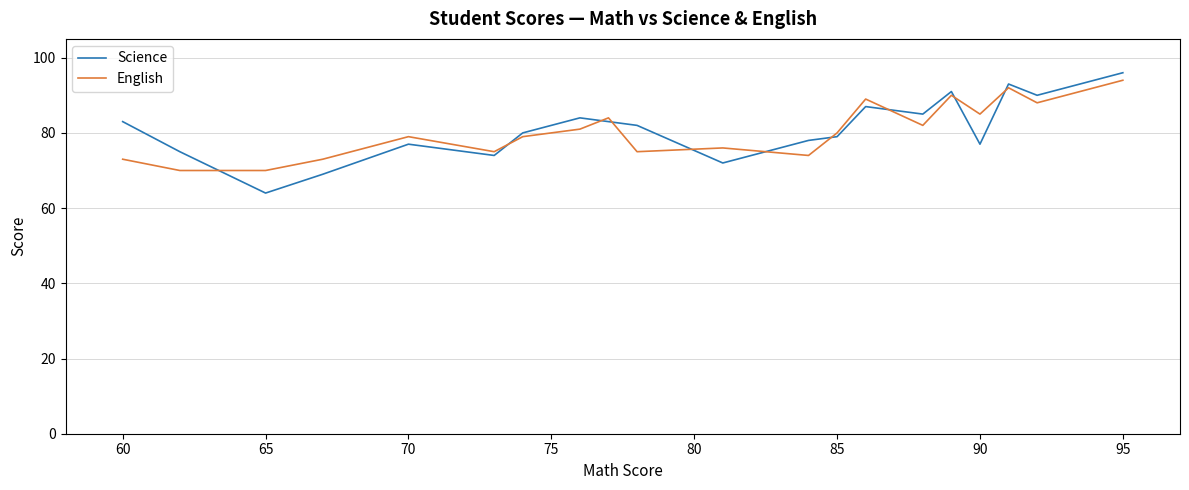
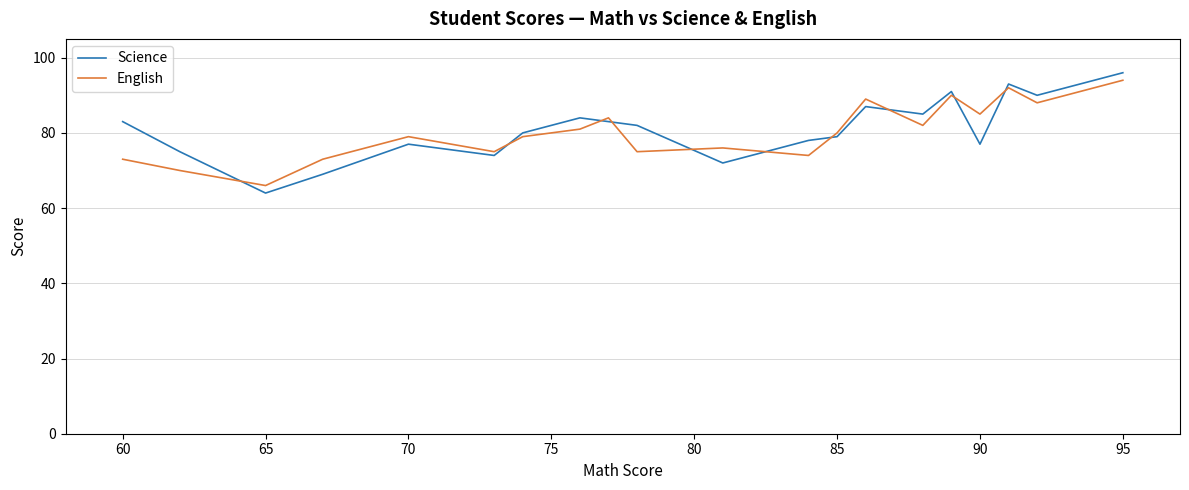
English, 65: 70 -> 66
